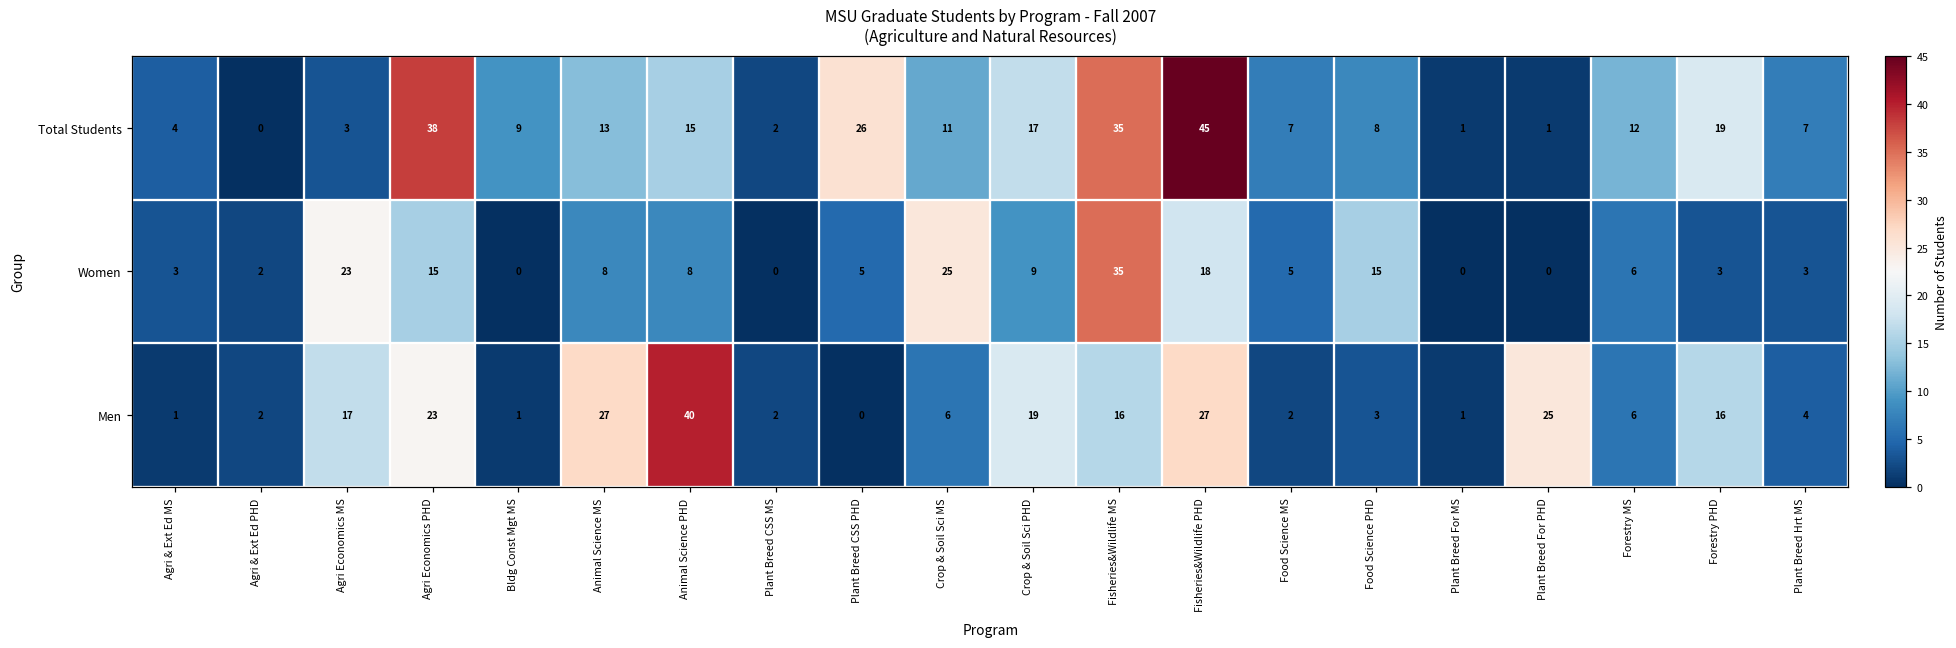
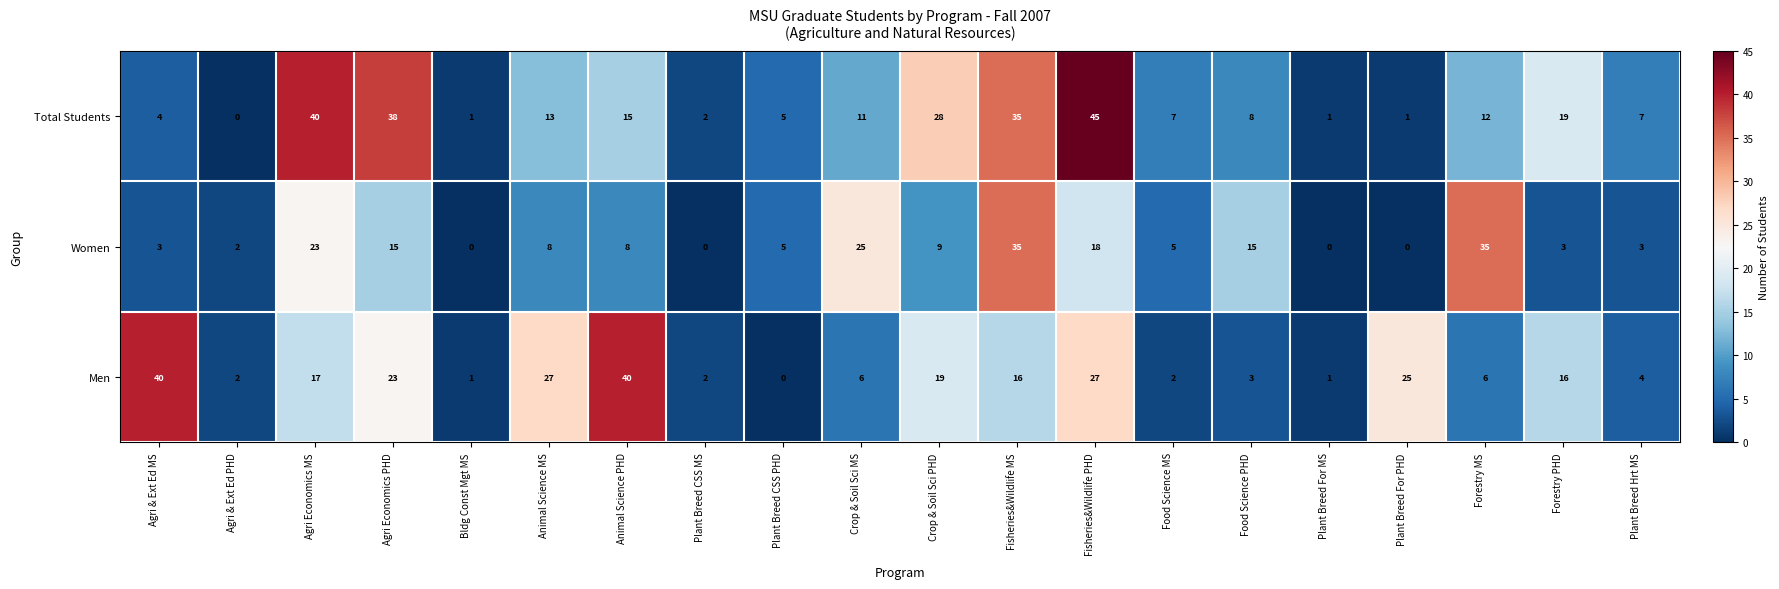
Total Students, Agri Economics MS: 3 -> 40
Total Students, Bldg Const Mgt MS: 9 -> 1
Total Students, Plant Breed CSS PHD: 26 -> 5
Total Students, Crop & Soil Sci PHD: 17 -> 28
Women, Forestry MS: 6 -> 35
Men, Agri & Ext Ed MS: 1 -> 40
